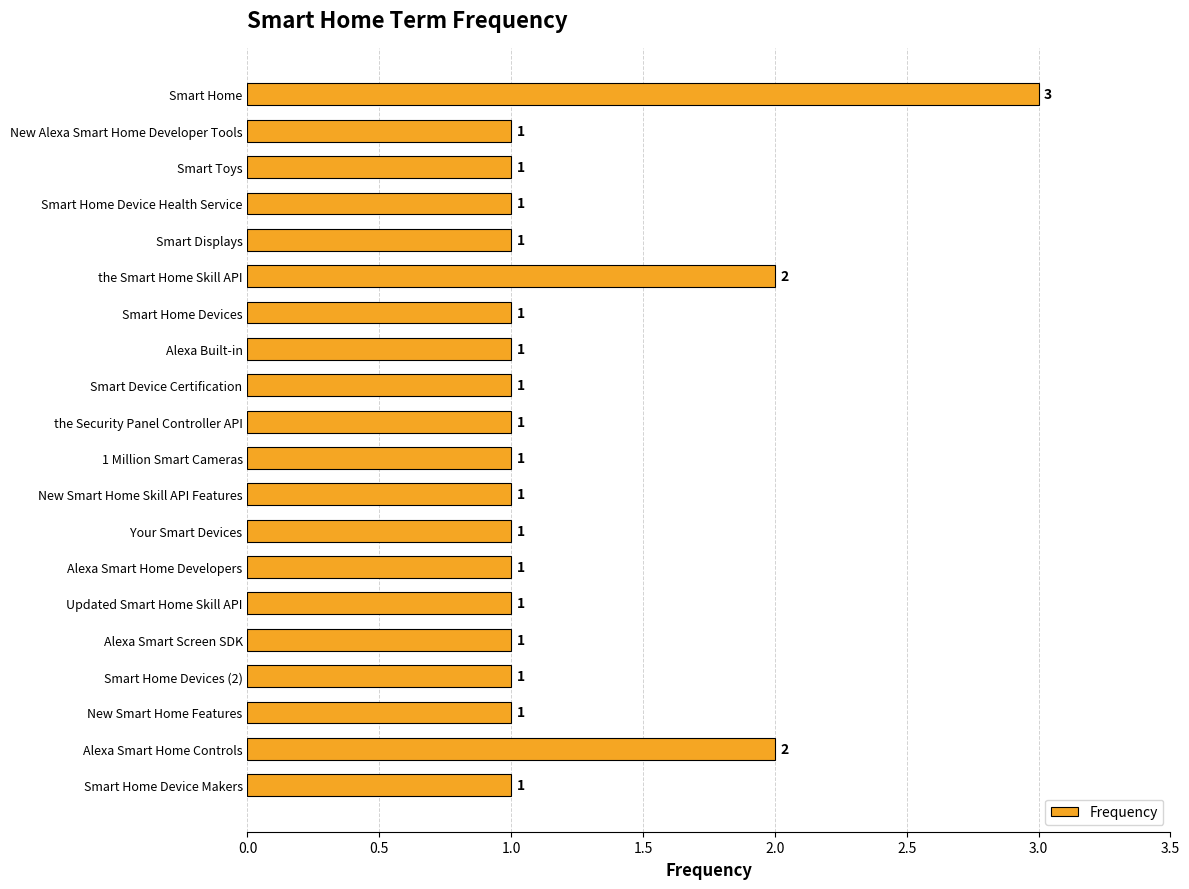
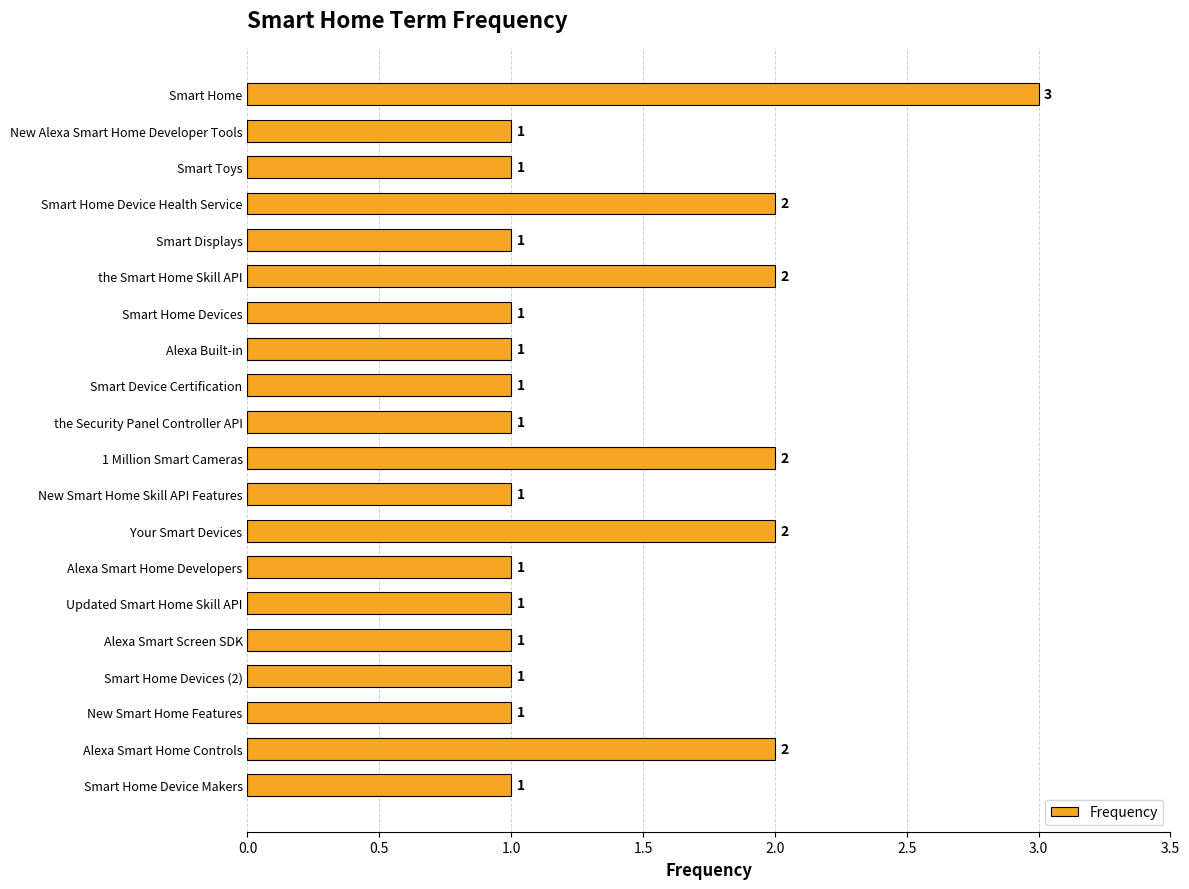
Smart Home Device Health Service: 1 -> 2
1 Million Smart Cameras: 1 -> 2
Your Smart Devices: 1 -> 2
